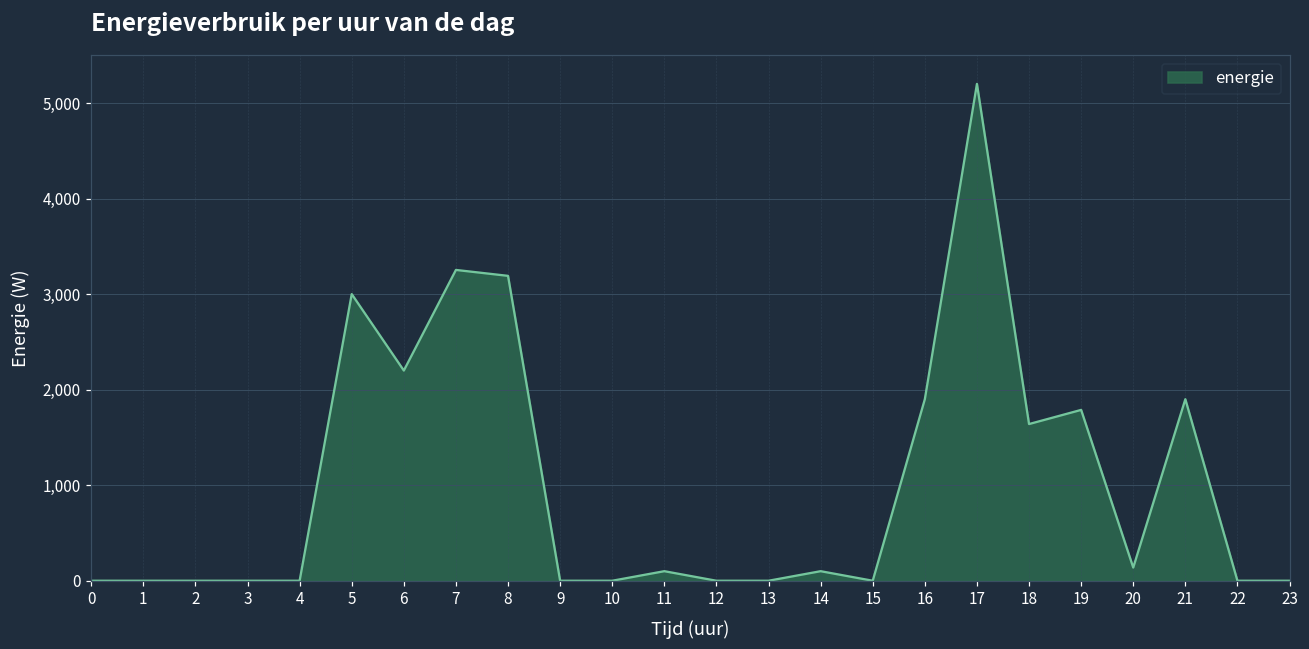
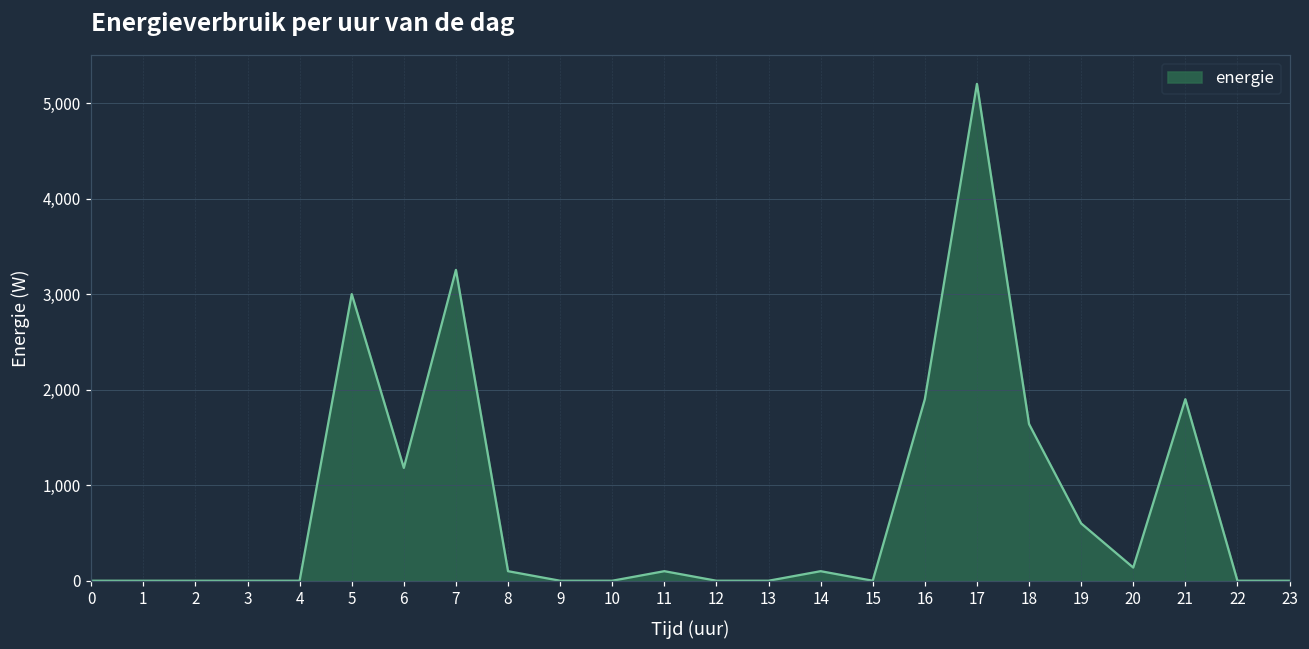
6: 2,200 -> 1,200
8: 3,200 -> 100
19: 1,800 -> 600
